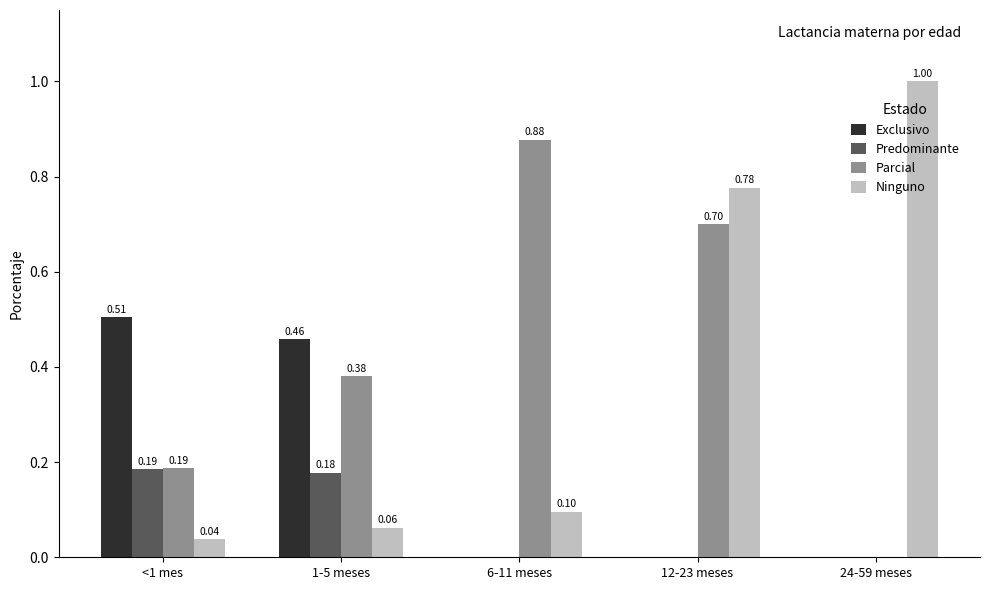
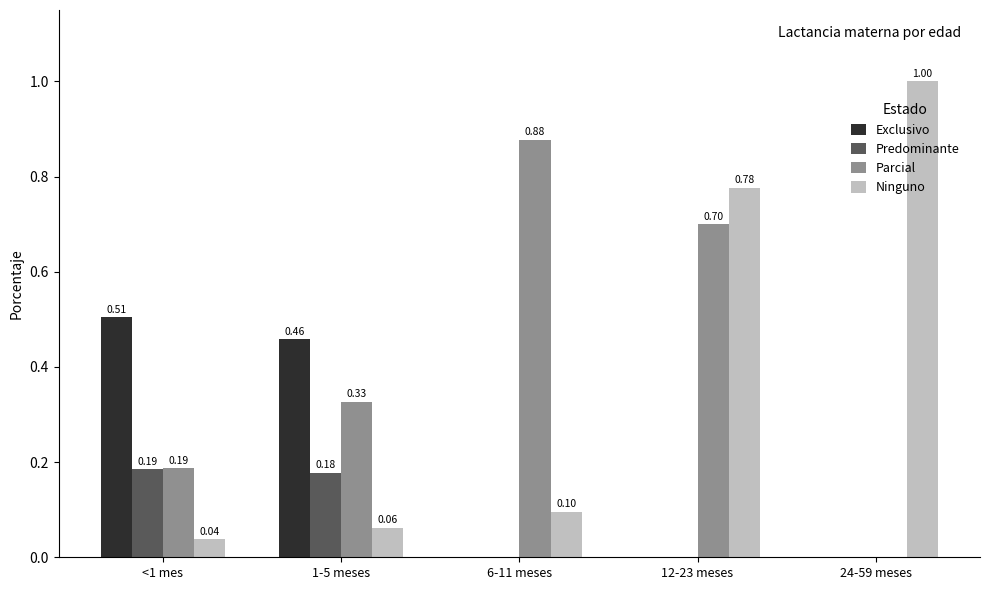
Parcial, 1-5 meses: 0.38 -> 0.33
